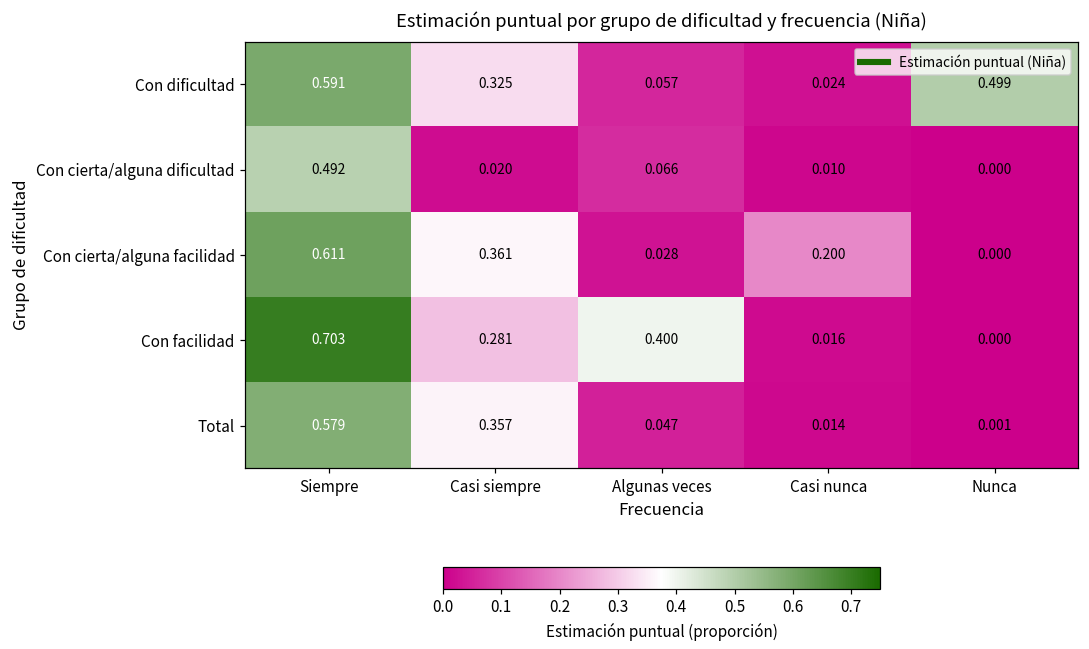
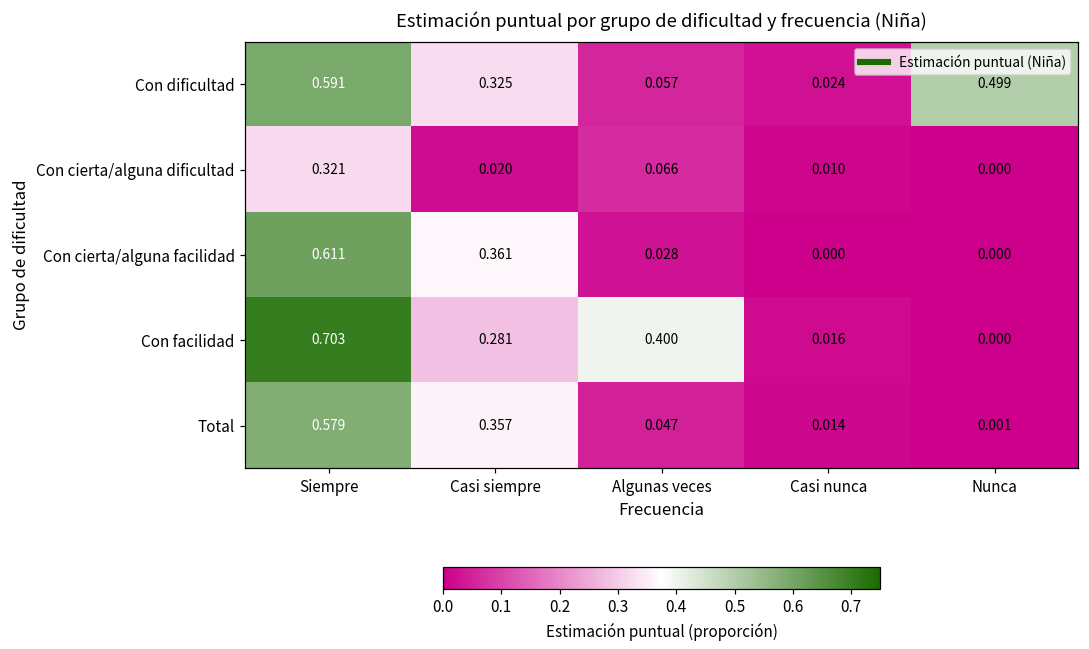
Con cierta/alguna dificultad, Siempre: 0.492 -> 0.321
Con cierta/alguna facilidad, Casi nunca: 0.200 -> 0.000
